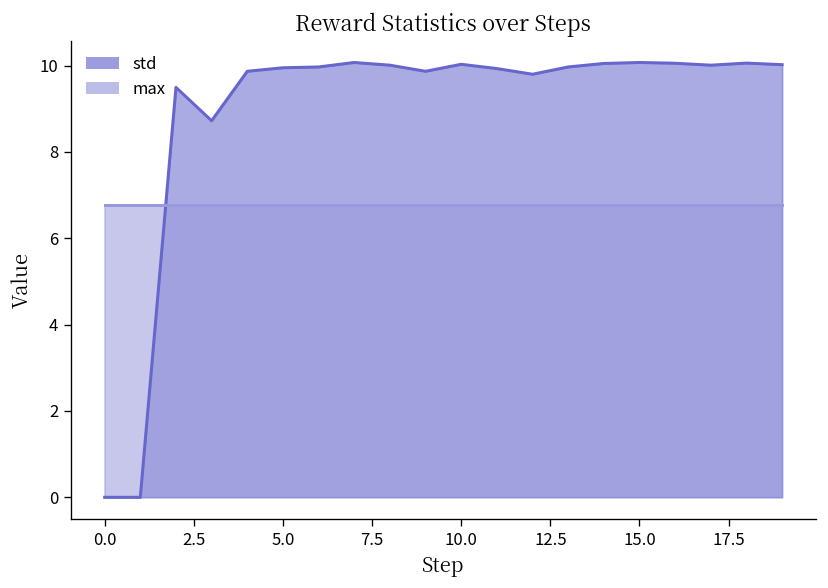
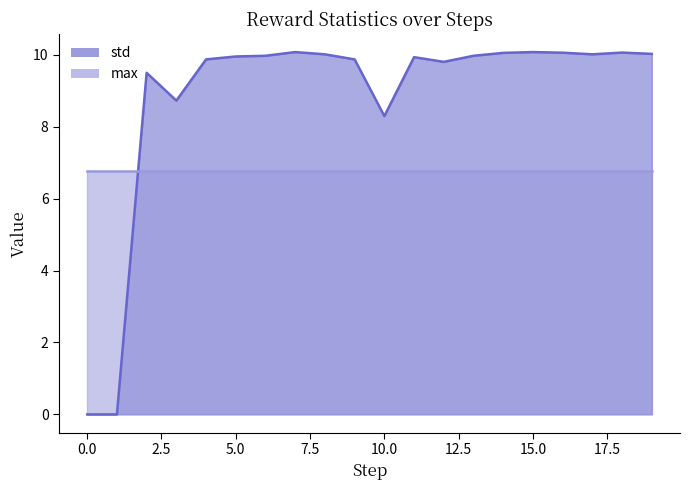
std, 10.0: 10.0 -> 8.3
